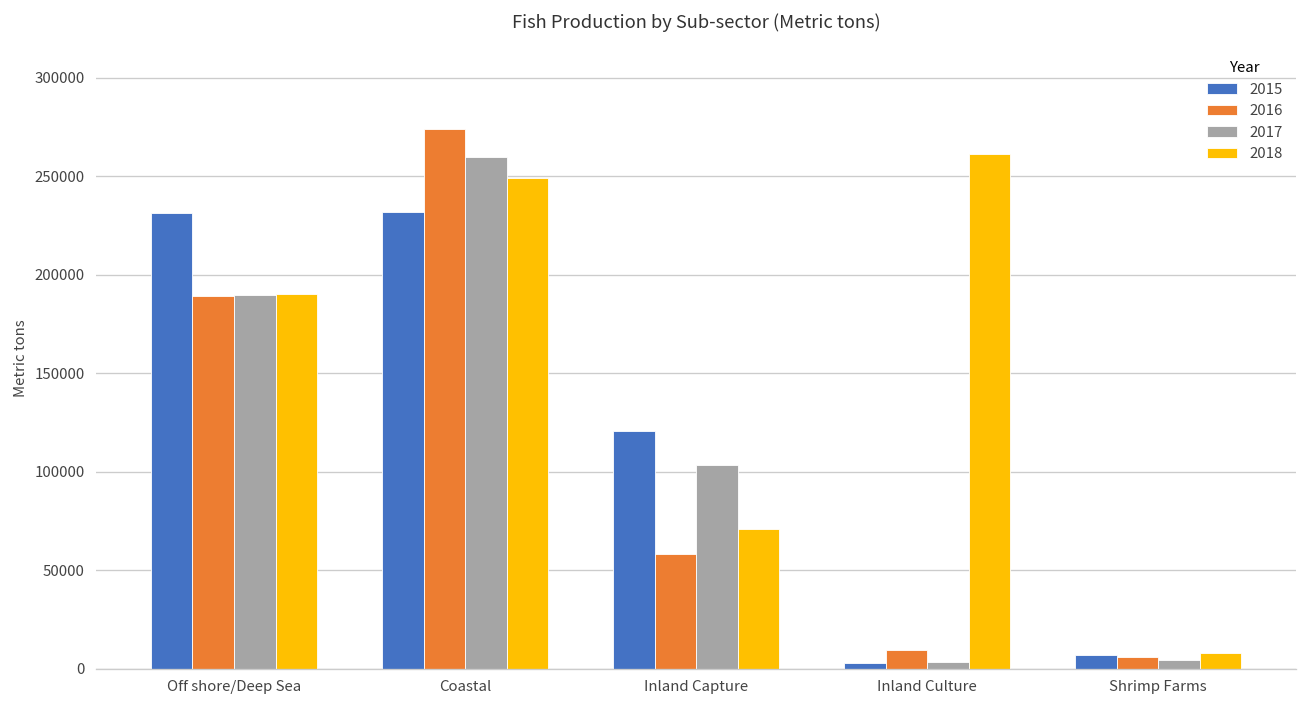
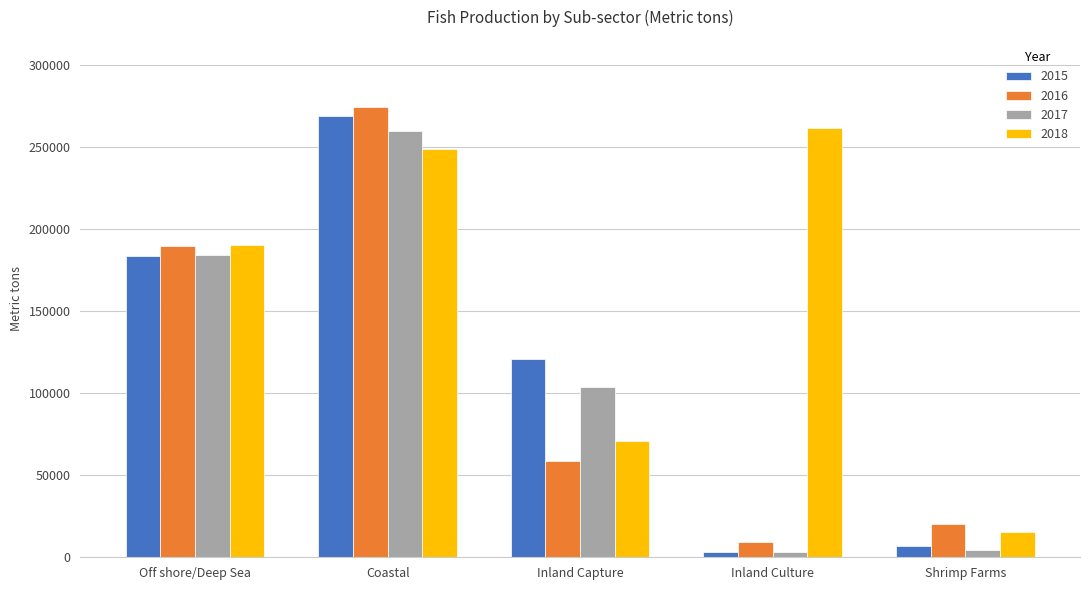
2015, Off shore/Deep Sea: 231000 -> 184000
2017, Off shore/Deep Sea: 190000 -> 184000
2015, Coastal: 232000 -> 269000
2016, Shrimp Farms: 6000 -> 20000
2018, Shrimp Farms: 8000 -> 15000
